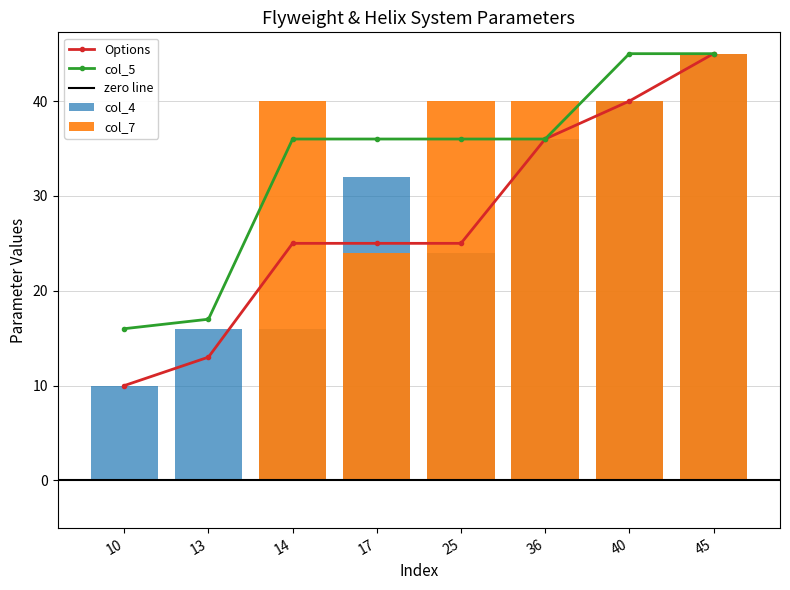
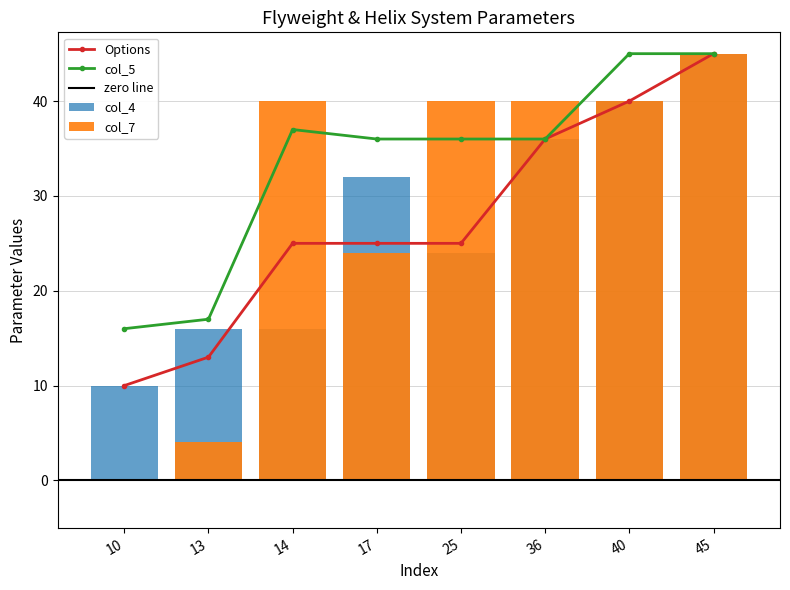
col_7, 13: 0 -> 4
col_5, 14: 36 -> 37
